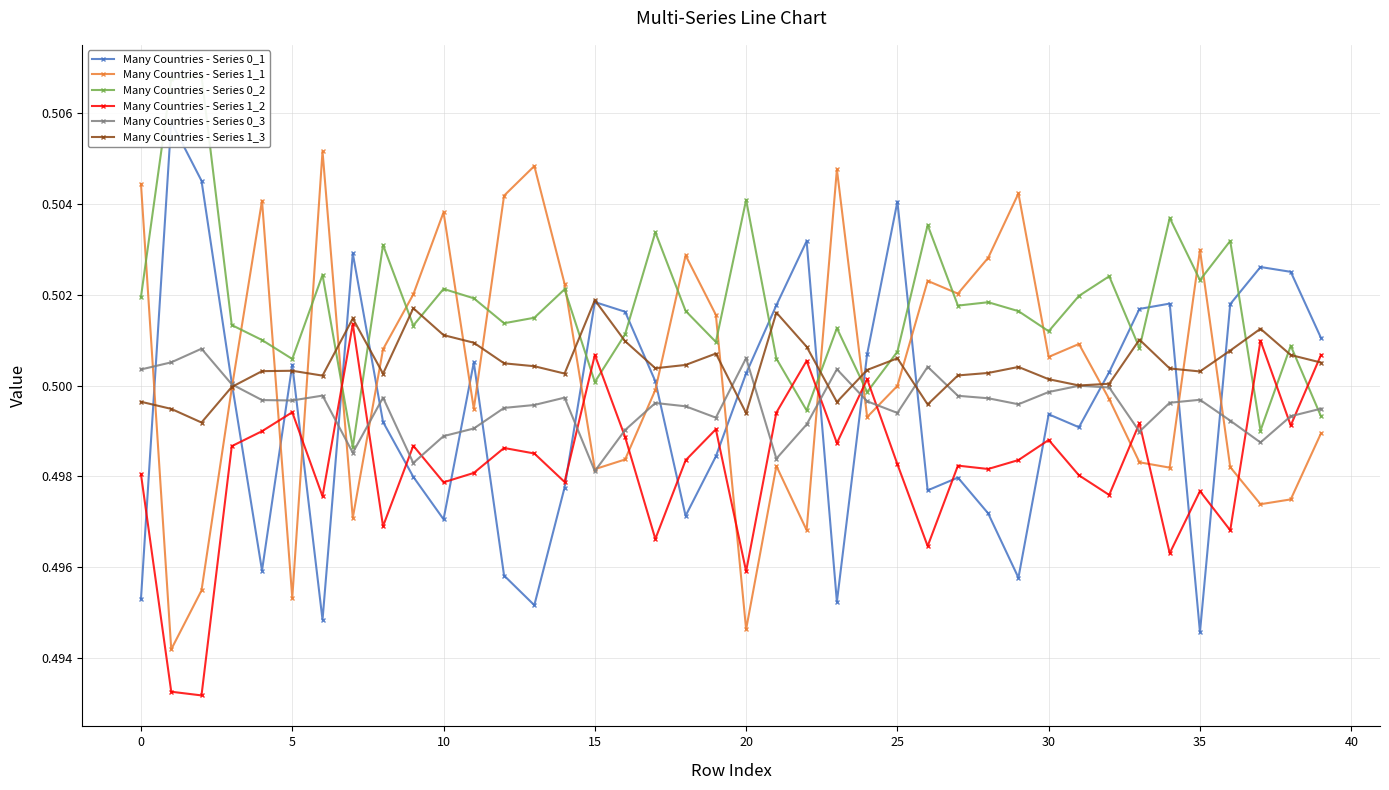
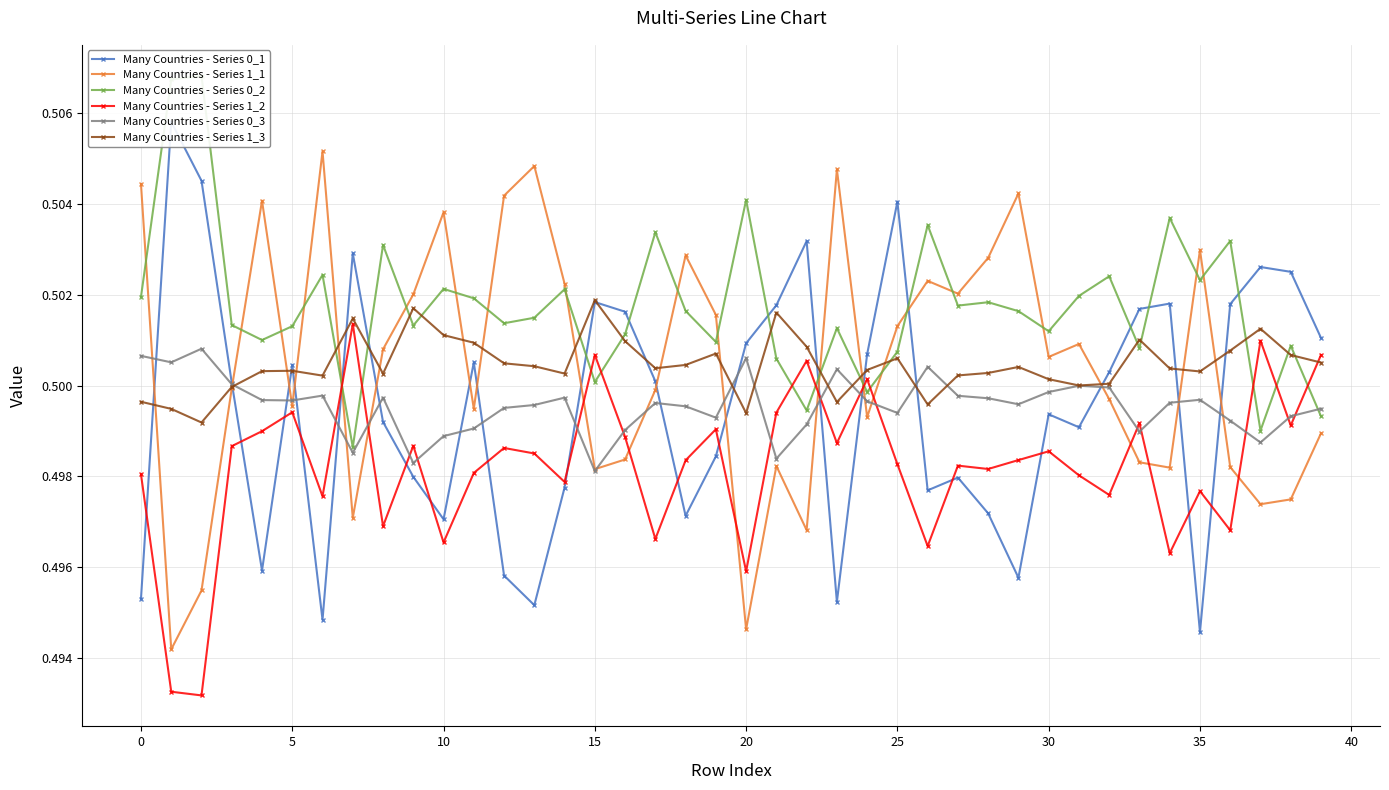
Many Countries - Series 0_3, 0: 0.5004 -> 0.5007
Many Countries - Series 1_1, 5: 0.4953 -> 0.4995
Many Countries - Series 0_2, 5: 0.5006 -> 0.5013
Many Countries - Series 1_2, 10: 0.4979 -> 0.4965
Many Countries - Series 0_1, 20: 0.5003 -> 0.5009
Many Countries - Series 1_1, 25: 0.5000 -> 0.5013
Many Countries - Series 1_2, 30: 0.4988 -> 0.4986
